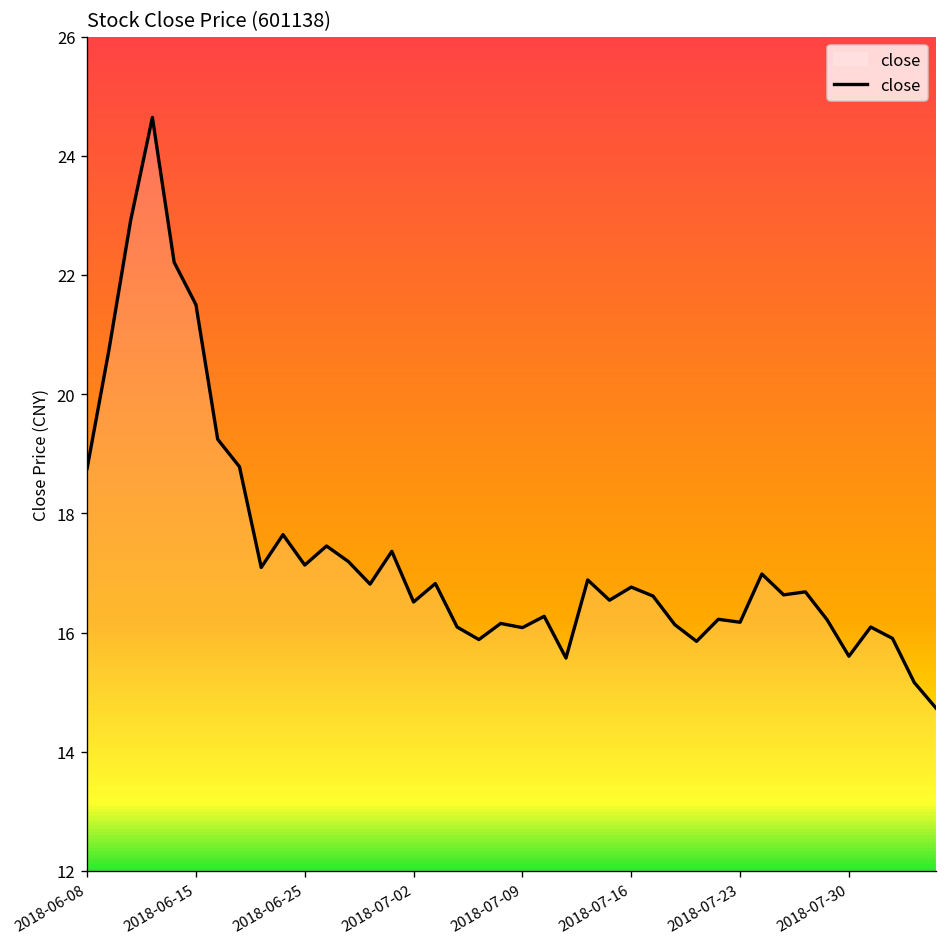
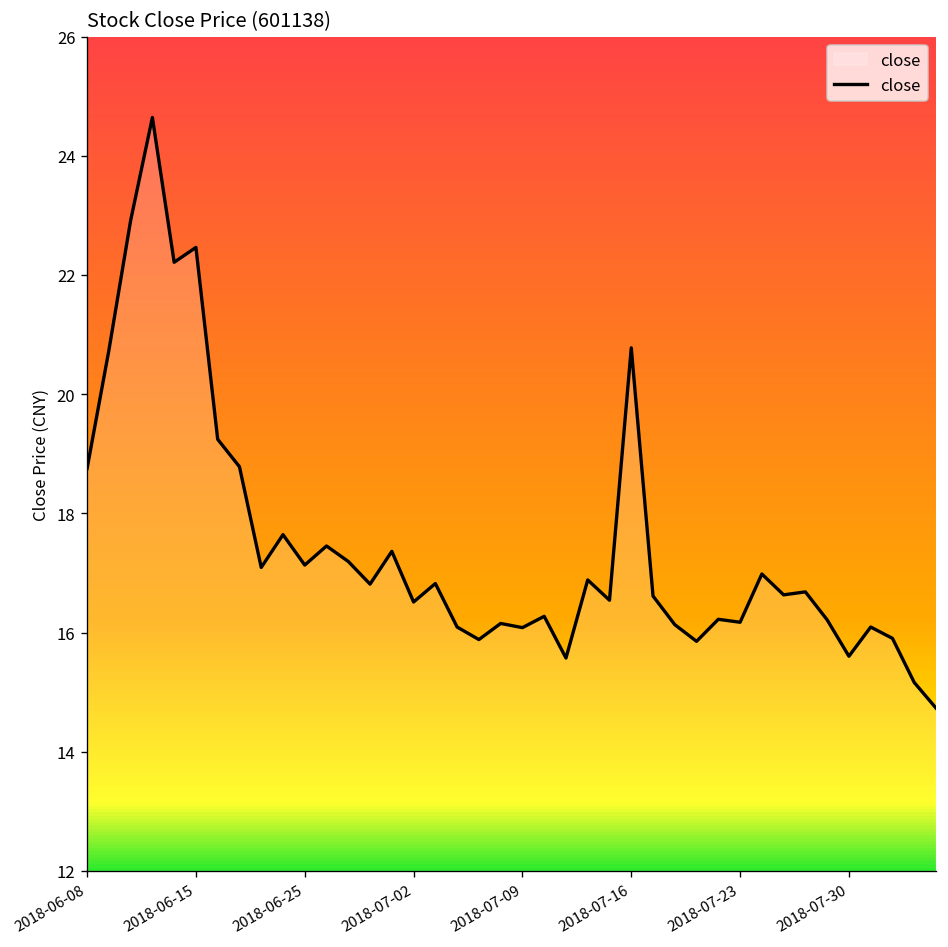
2018-06-15: 21.5 -> 22.5
2018-07-16: 16.8 -> 20.8
